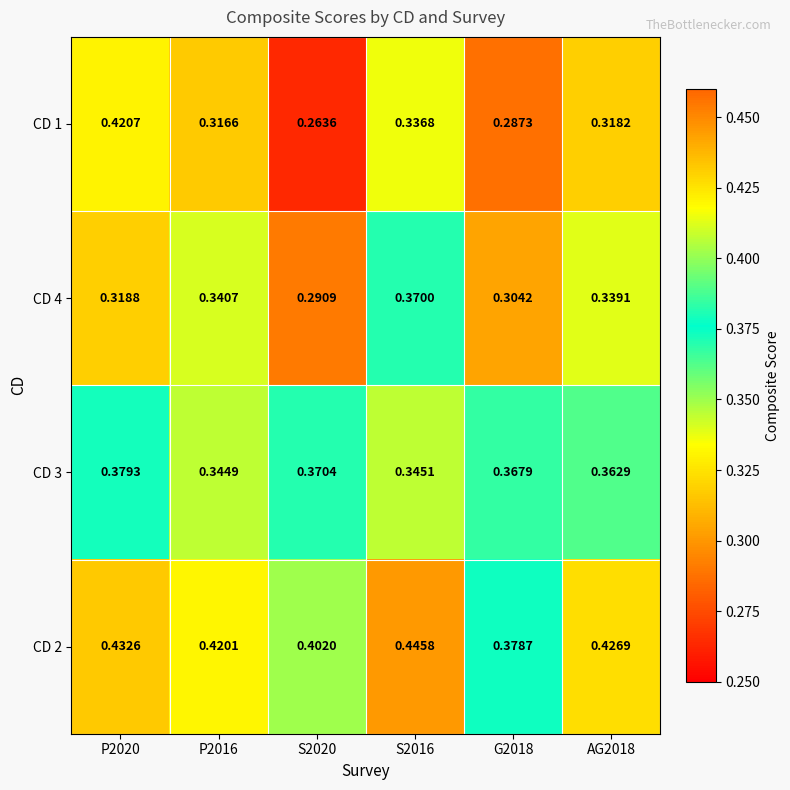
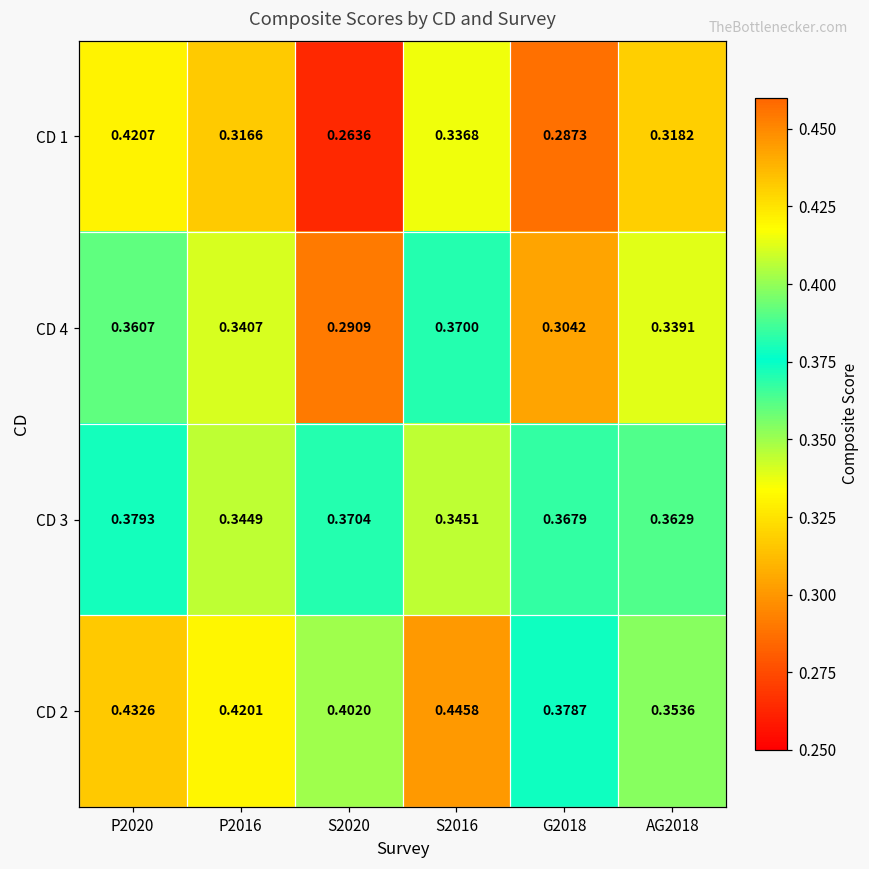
CD 4, P2020: 0.3188 -> 0.3607
CD 2, AG2018: 0.4269 -> 0.3536
